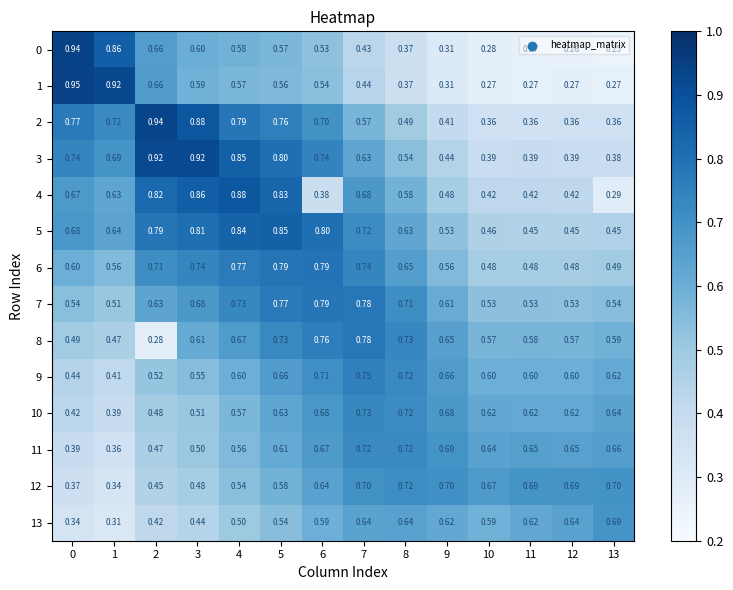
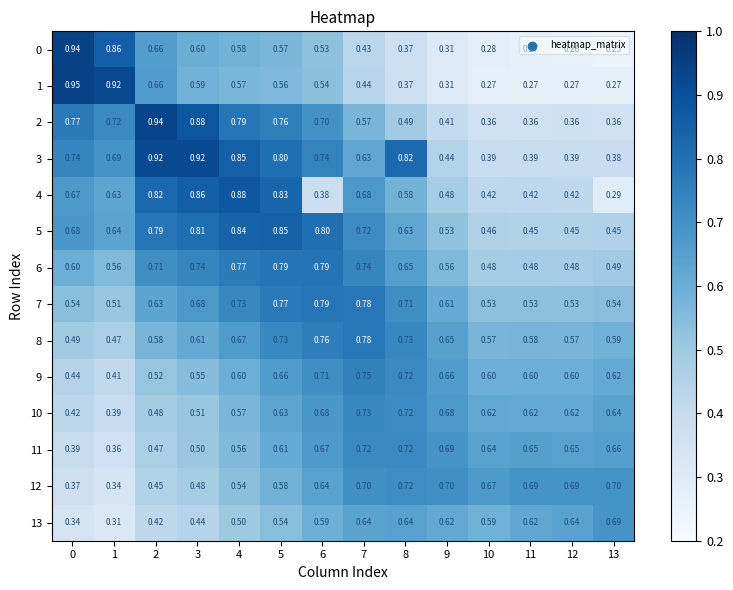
3, 8: 0.54 -> 0.82
8, 2: 0.28 -> 0.58
